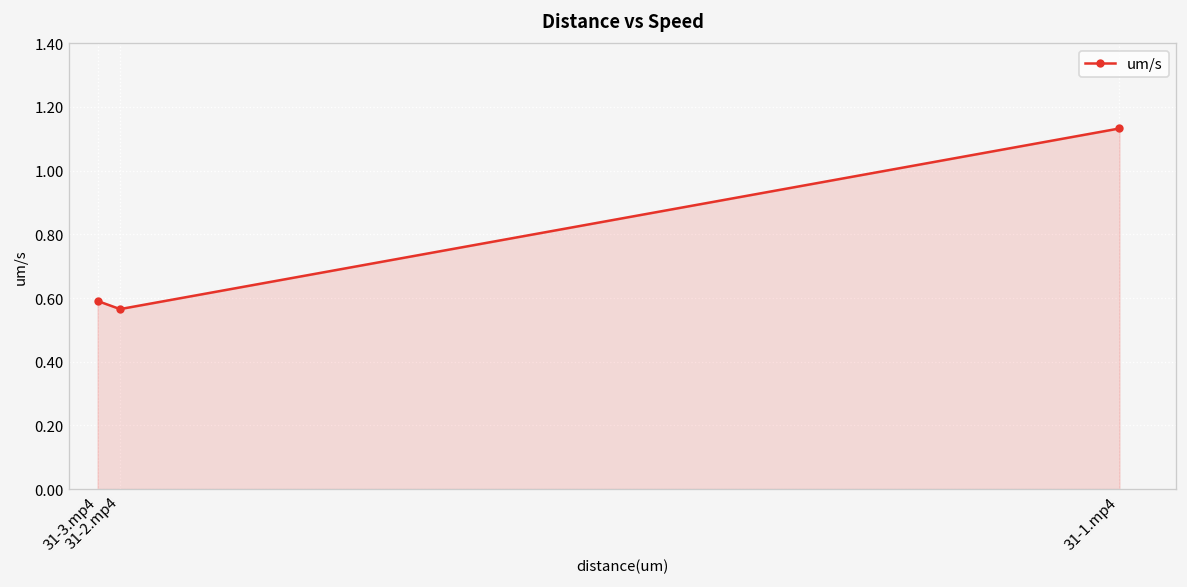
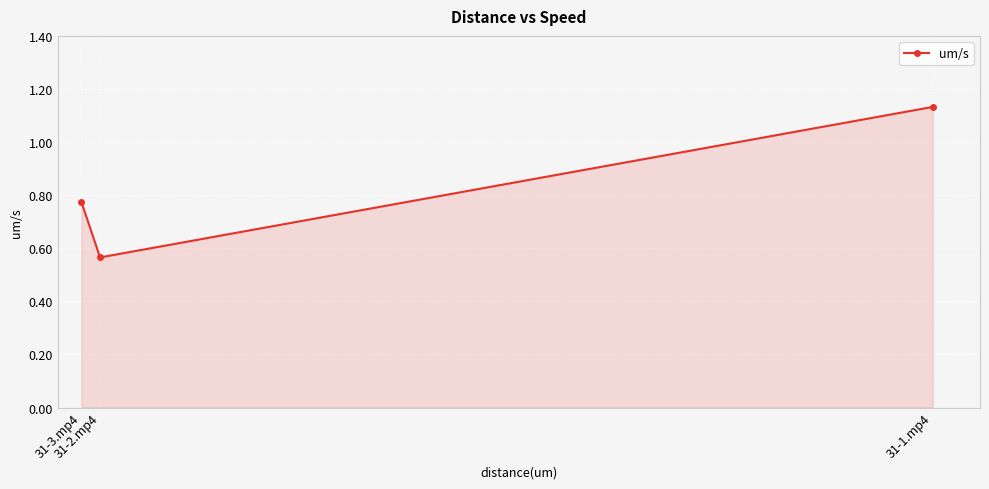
31-3.mp4: 0.59 -> 0.77
